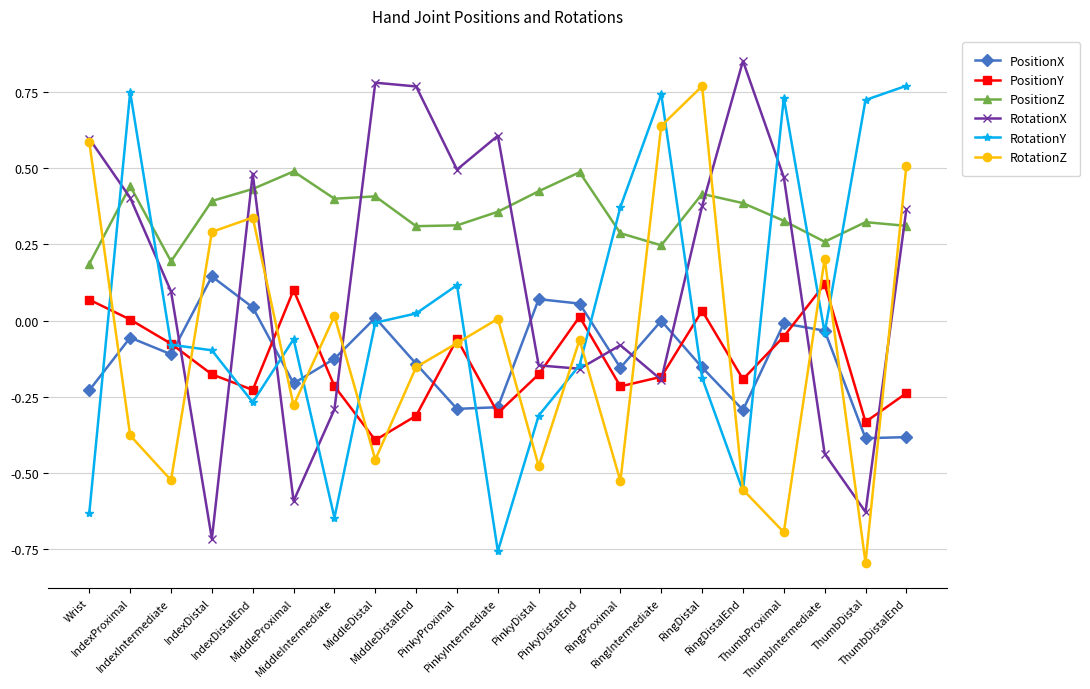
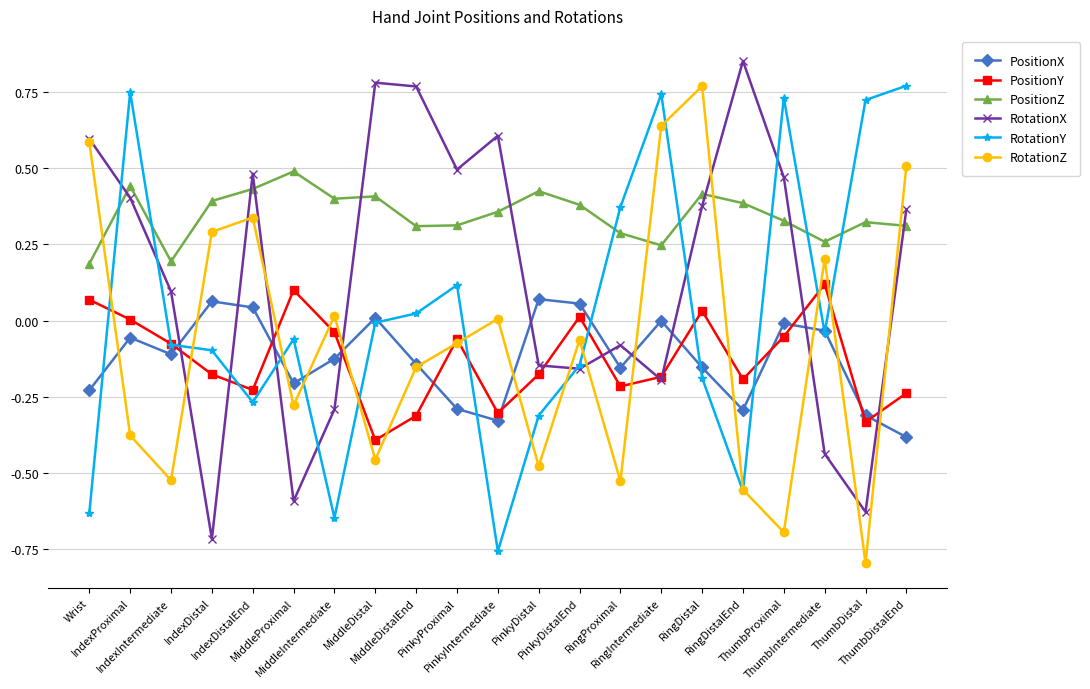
PositionX, IndexDistal: 0.14 -> 0.06
PositionY, MiddleIntermediate: -0.22 -> -0.04
PositionX, PinkyIntermediate: -0.28 -> -0.33
PositionZ, PinkyDistalEnd: 0.49 -> 0.38
PositionX, ThumbDistal: -0.39 -> -0.31
